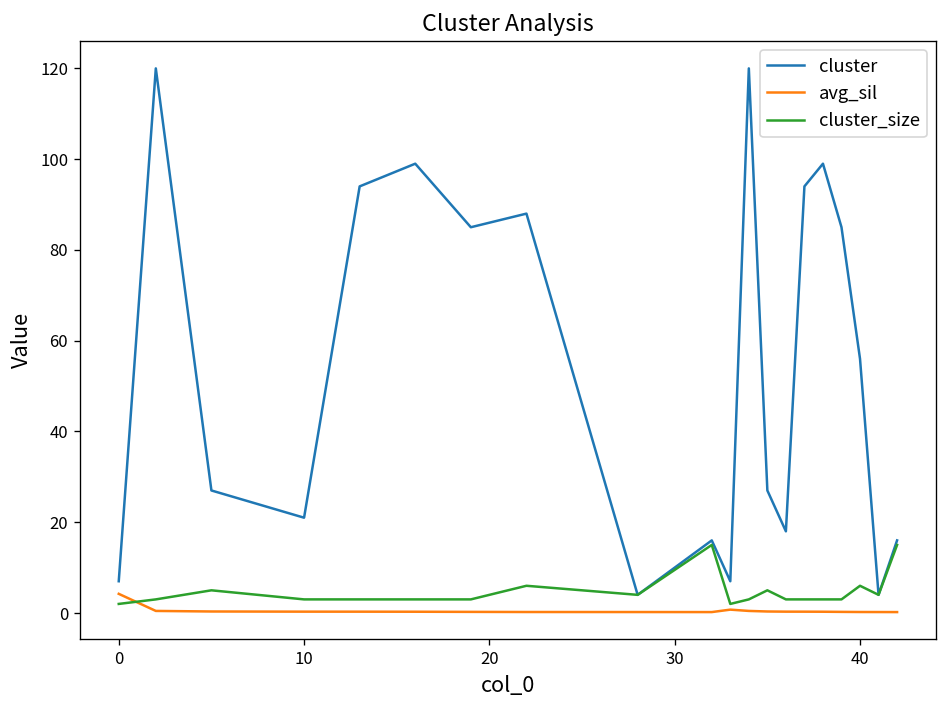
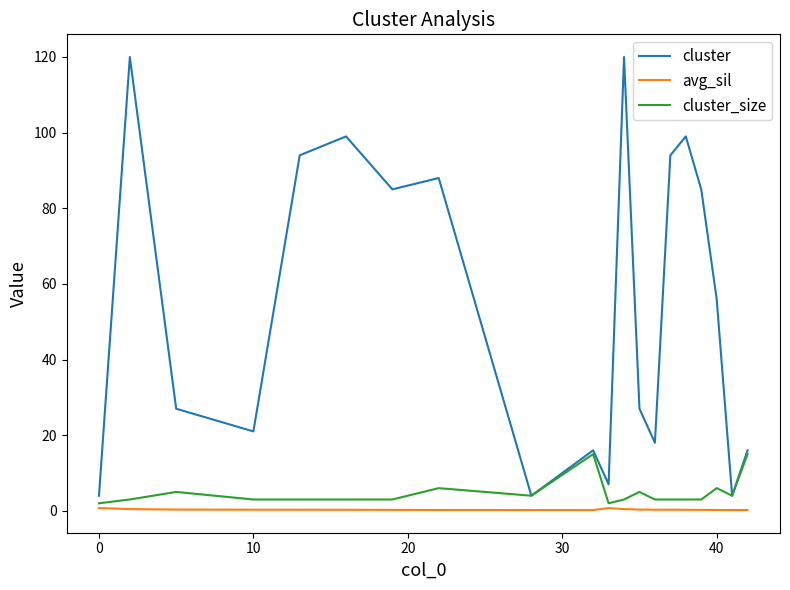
cluster, 0: 7 -> 4
avg_sil, 0: 4 -> 1
